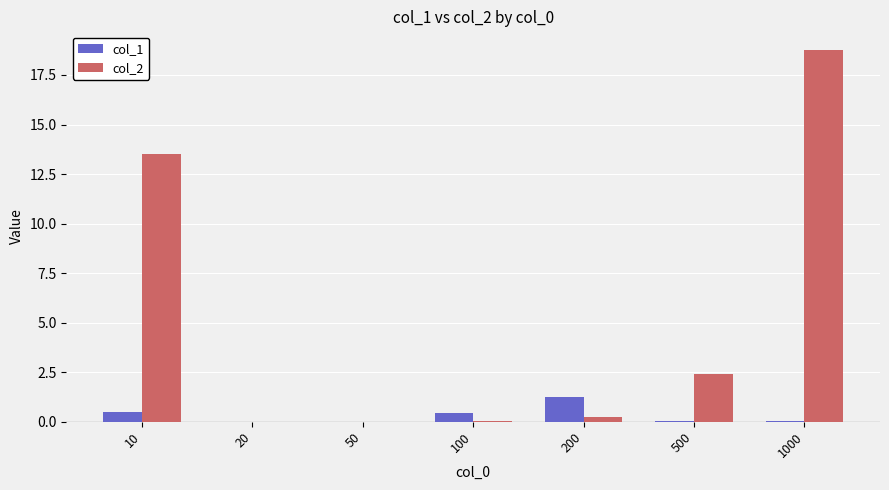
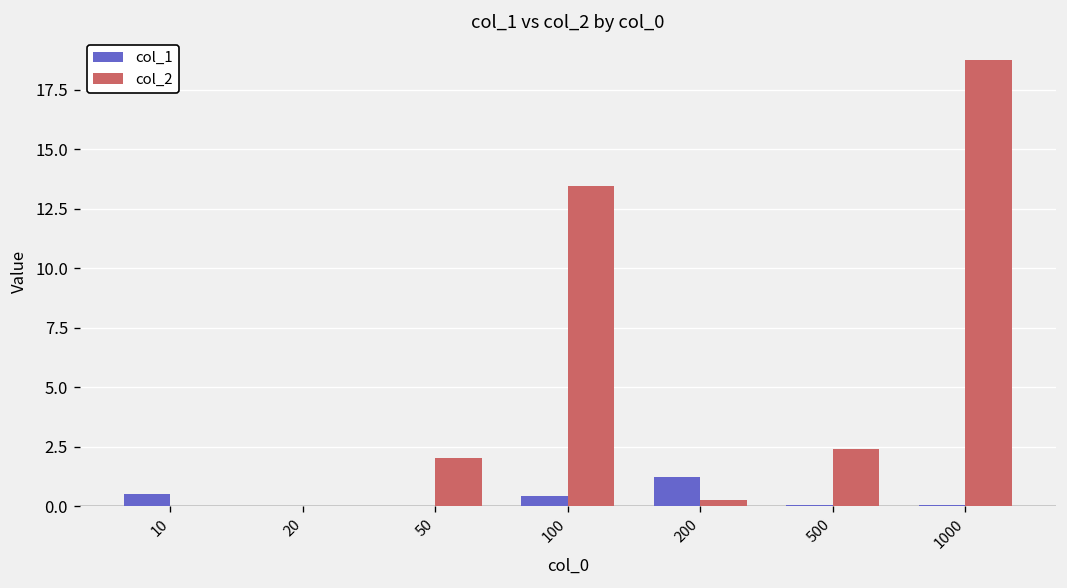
col_2, 10: 13.5 -> 0.0
col_2, 50: 0.0 -> 2.0
col_2, 100: 0.0 -> 13.5
